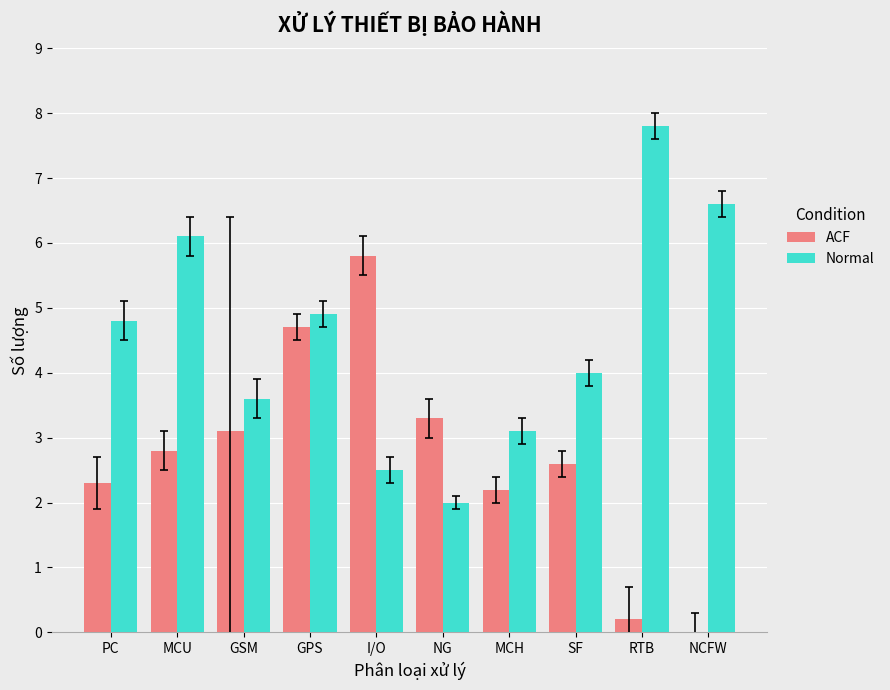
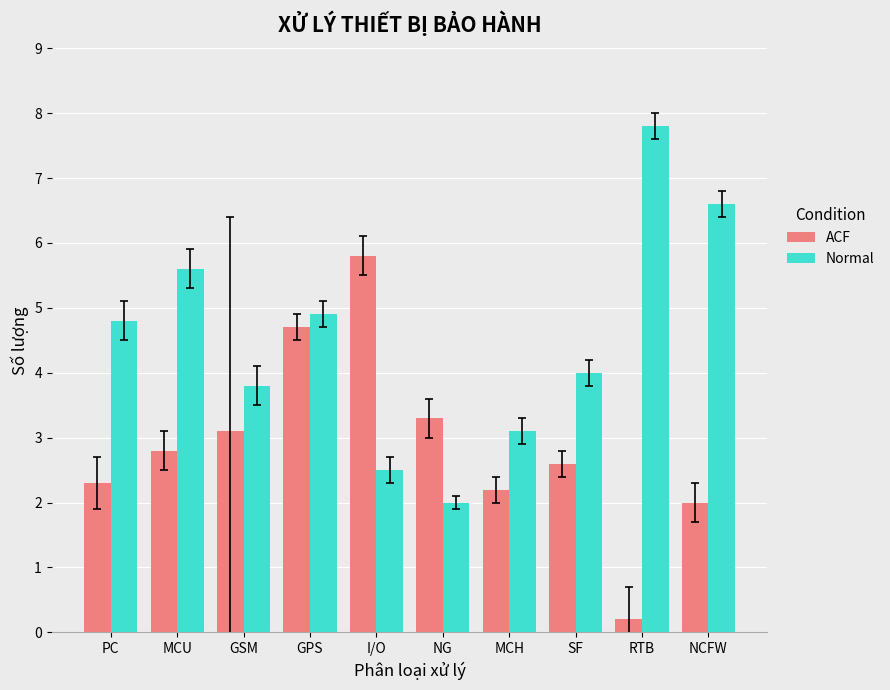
Normal, MCU: 6.1 -> 5.6
Normal, GSM: 3.6 -> 3.8
ACF, NCFW: 0 -> 2
